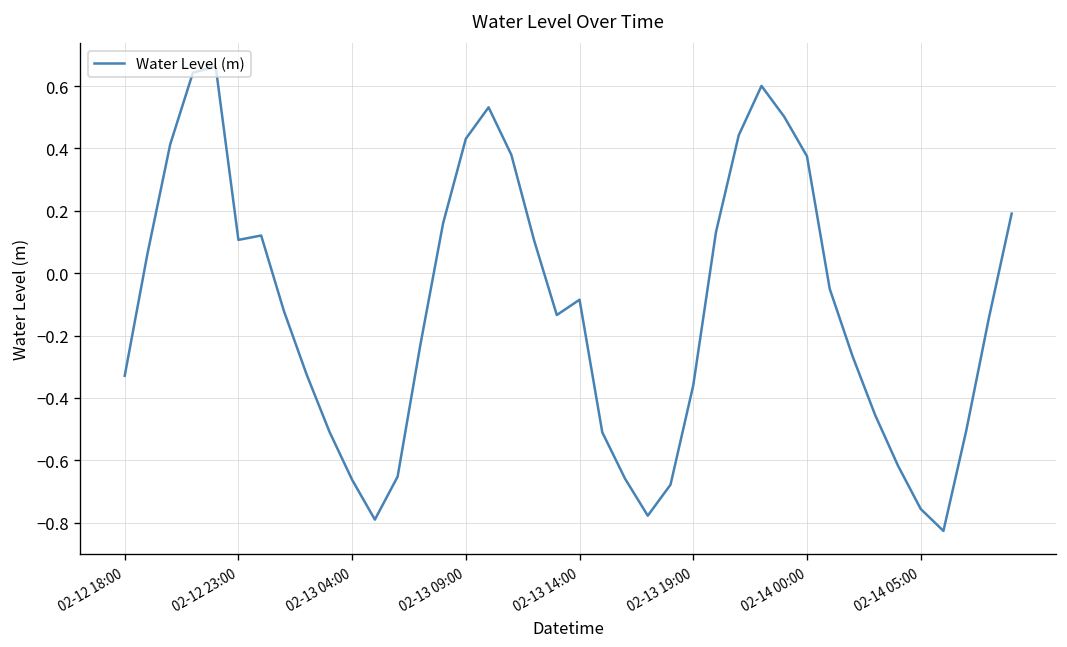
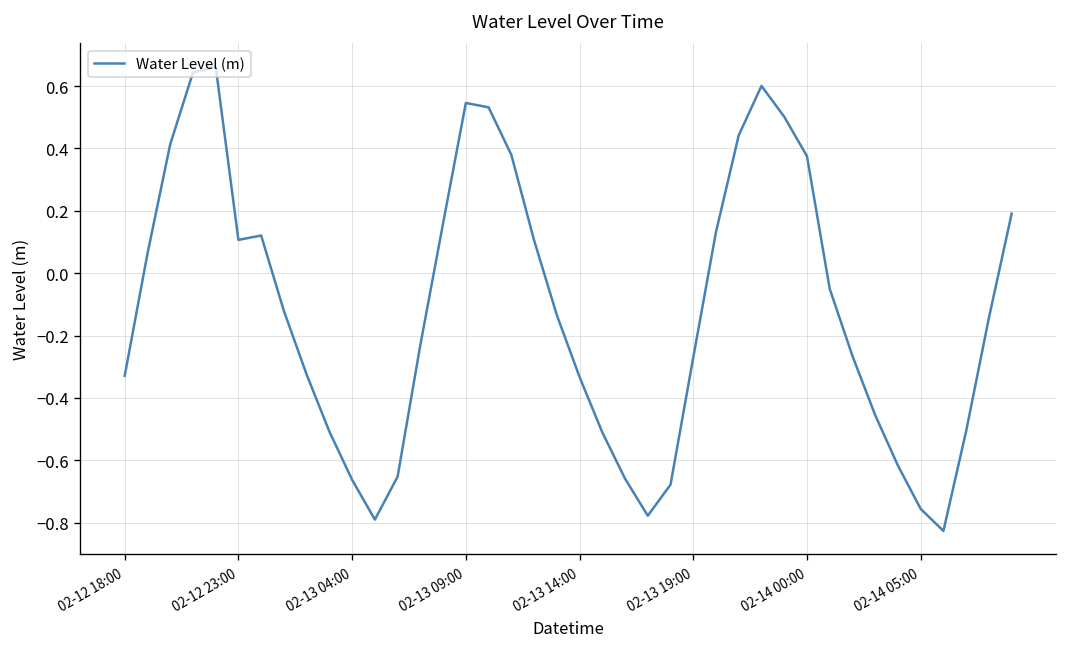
02-13 09:00: 0.43 -> 0.55
02-13 14:00: -0.09 -> -0.33
02-13 19:00: -0.36 -> -0.27
